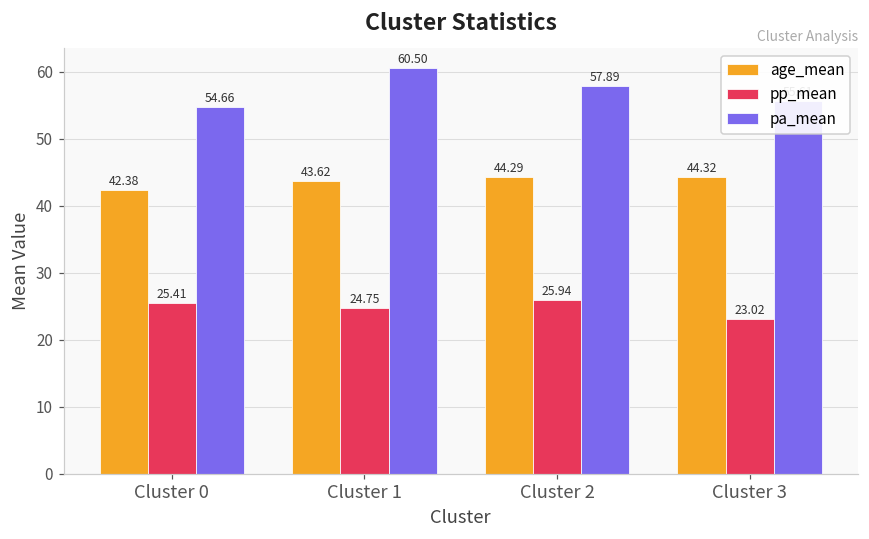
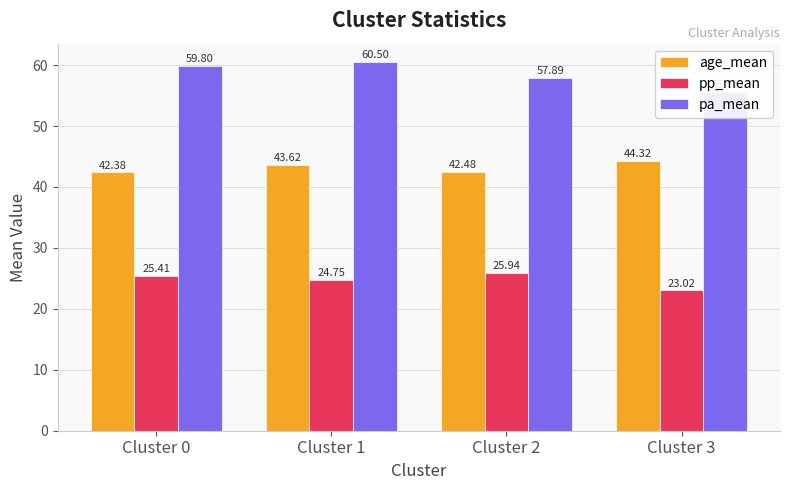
pa_mean, Cluster 0: 54.66 -> 59.80
age_mean, Cluster 2: 44.29 -> 42.48
